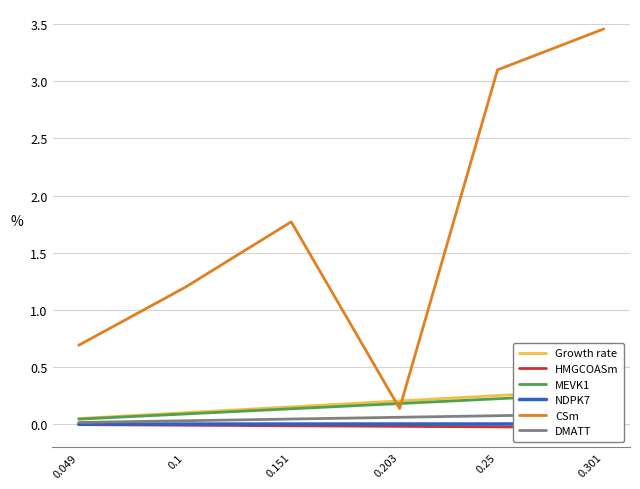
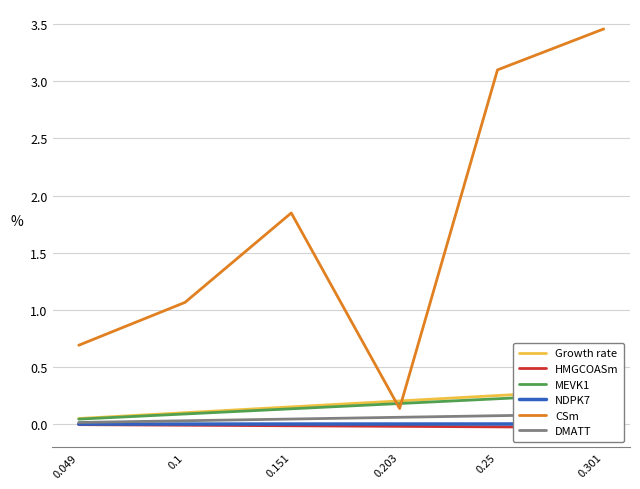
CSm, 0.1: 1.20 -> 1.07
CSm, 0.151: 1.77 -> 1.85
